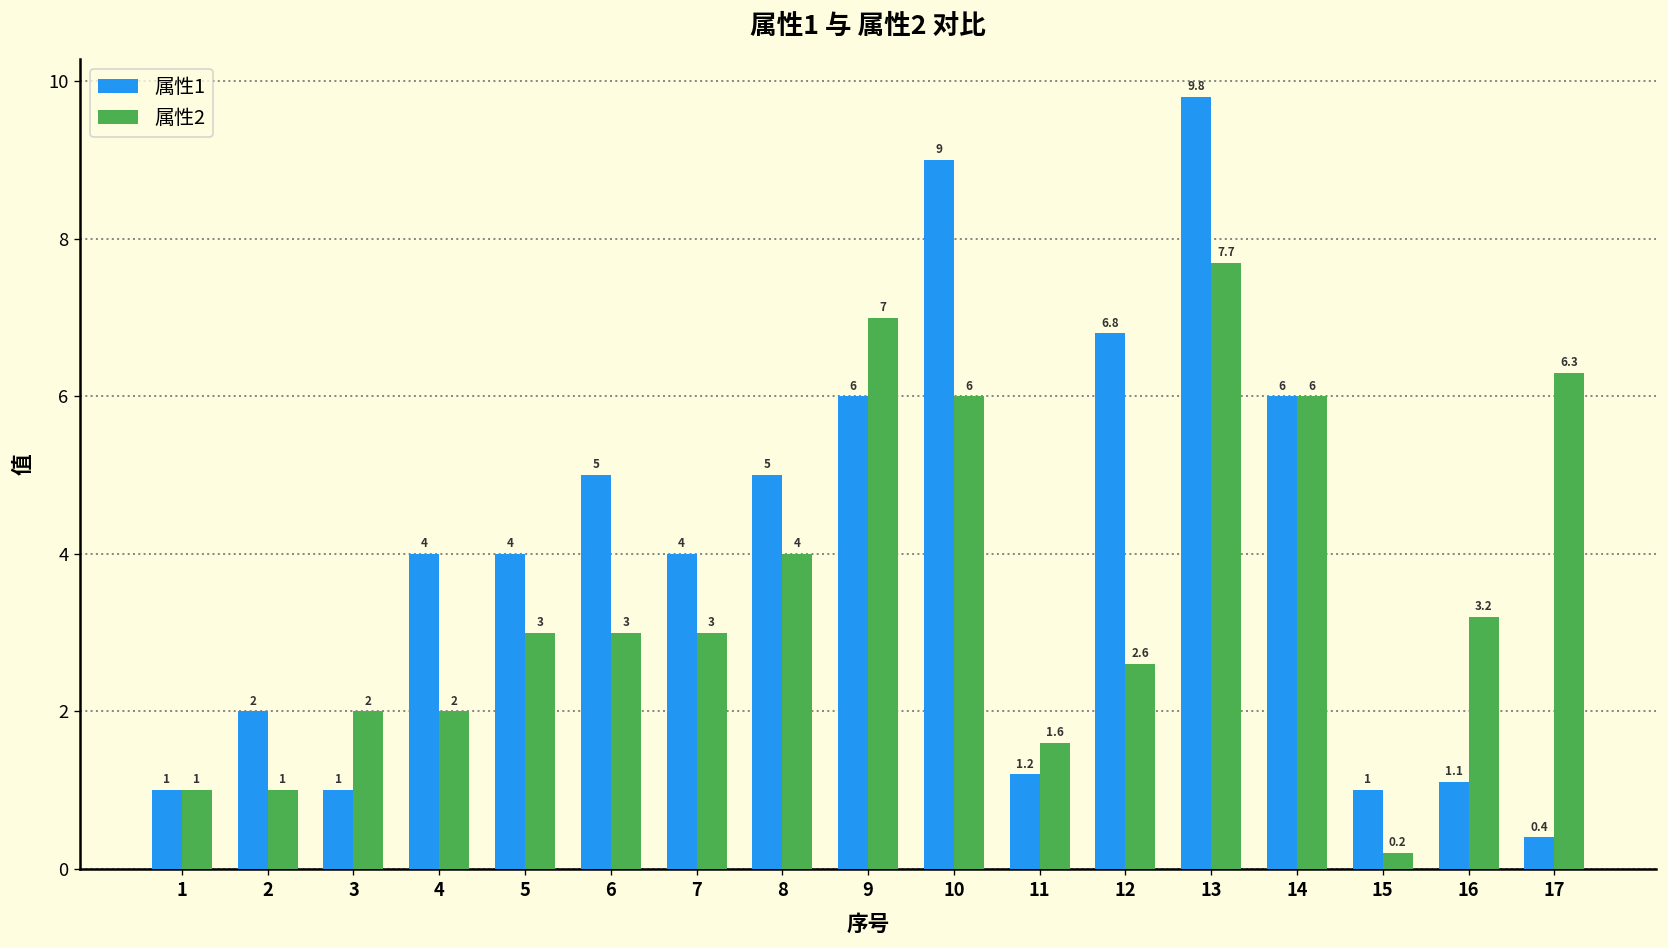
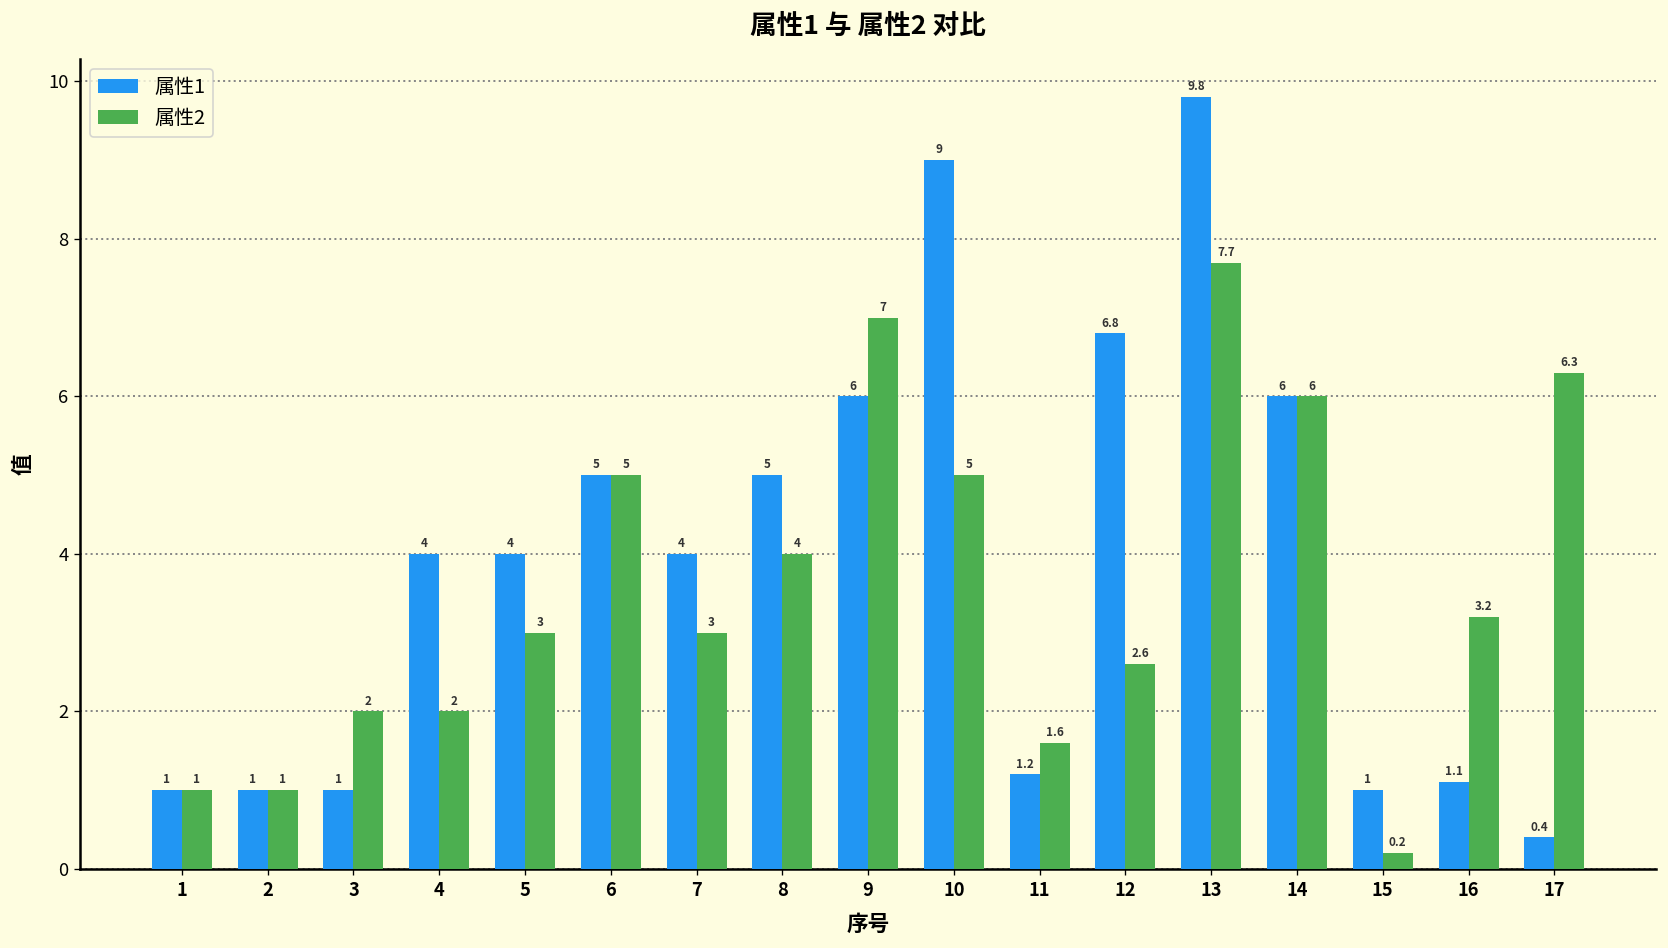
属性1, 2: 2 -> 1
属性2, 6: 3 -> 5
属性2, 10: 6 -> 5
